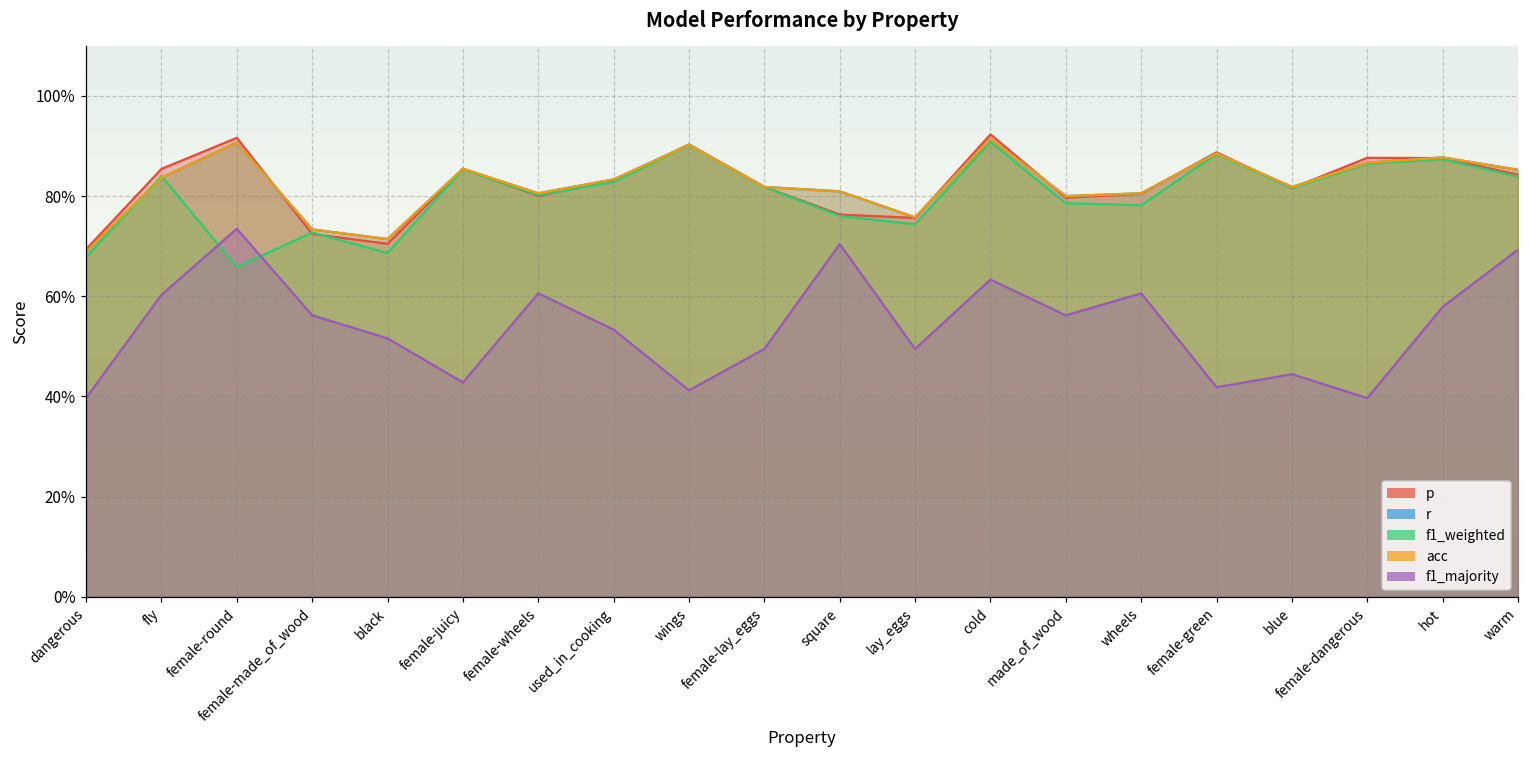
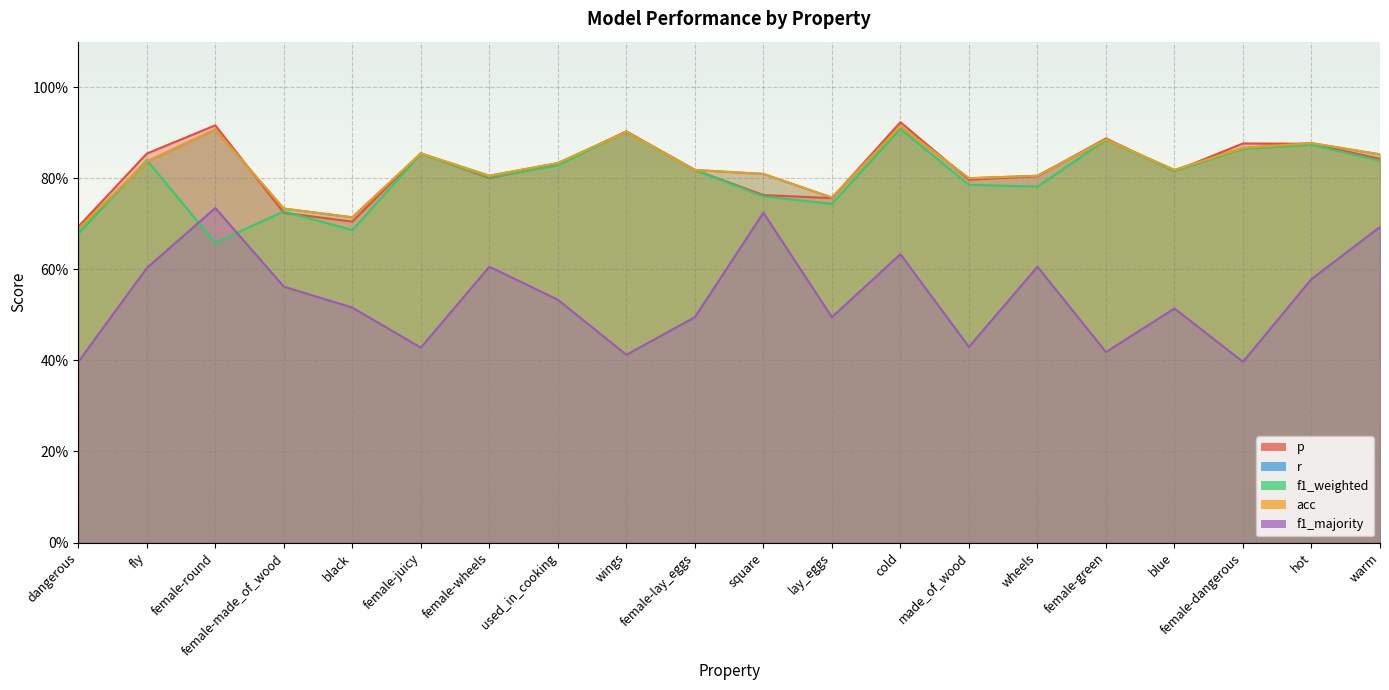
f1_majority, square: 70% -> 72%
f1_majority, made_of_wood: 56% -> 43%
f1_majority, blue: 44% -> 51%
